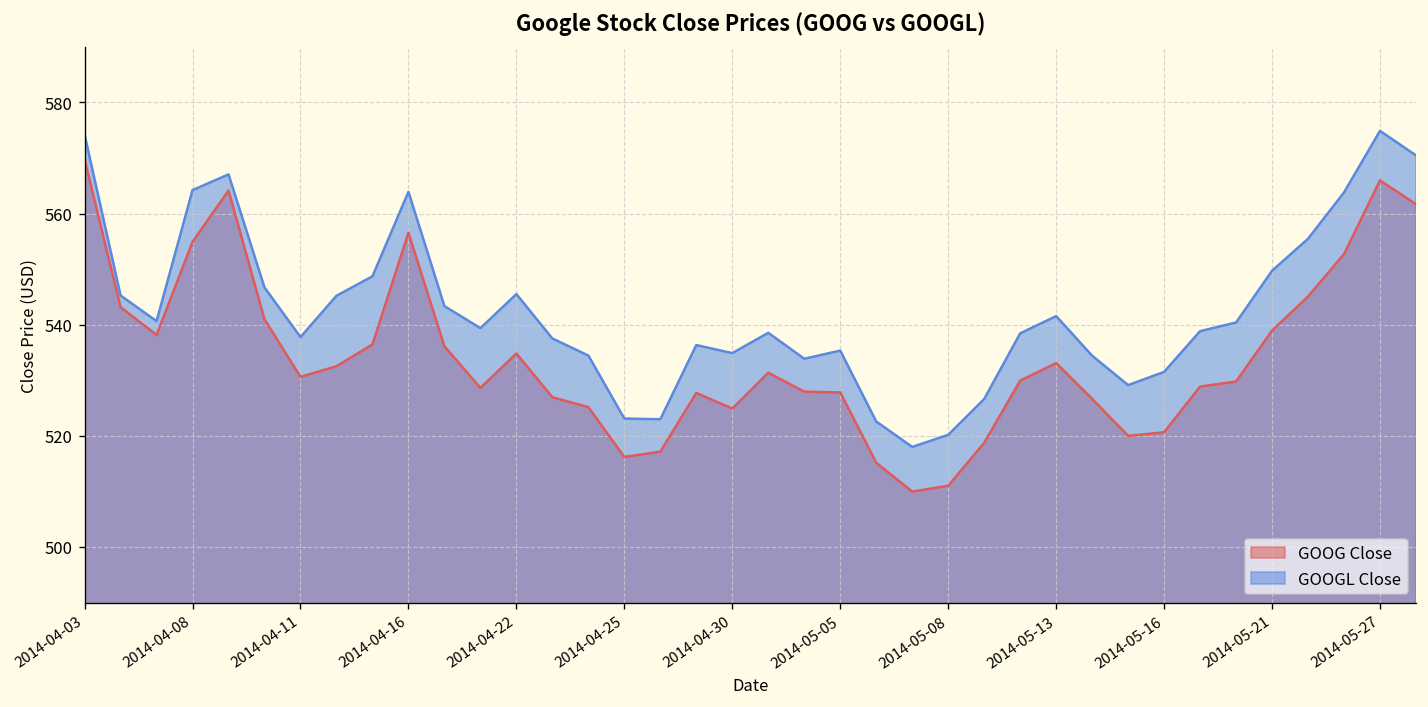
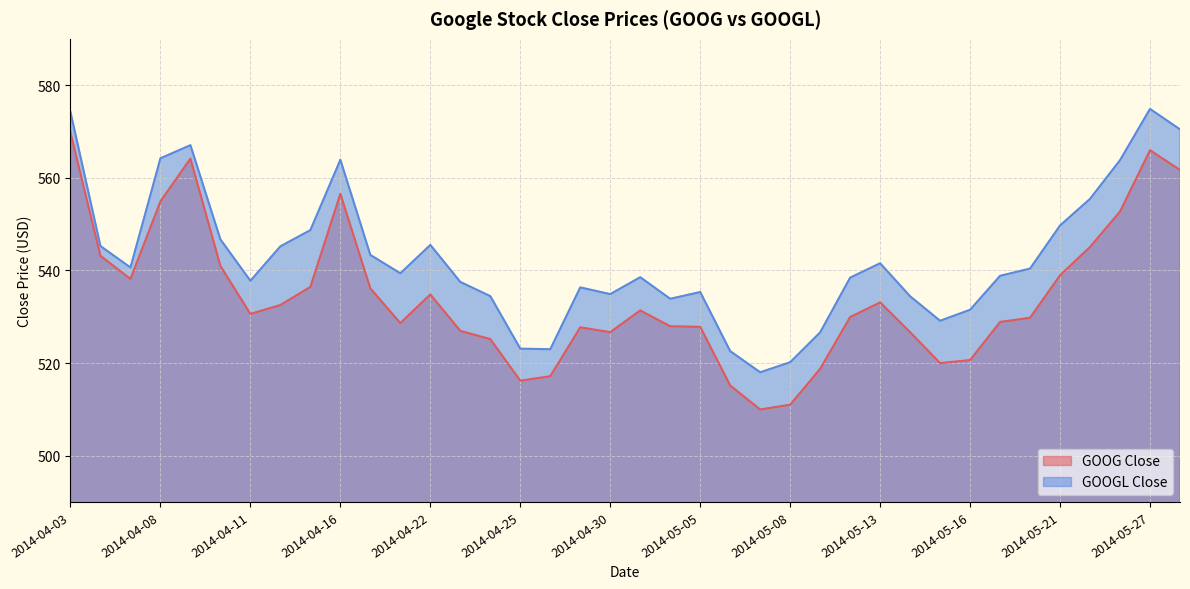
GOOG Close, 2014-04-30: 525 -> 527
